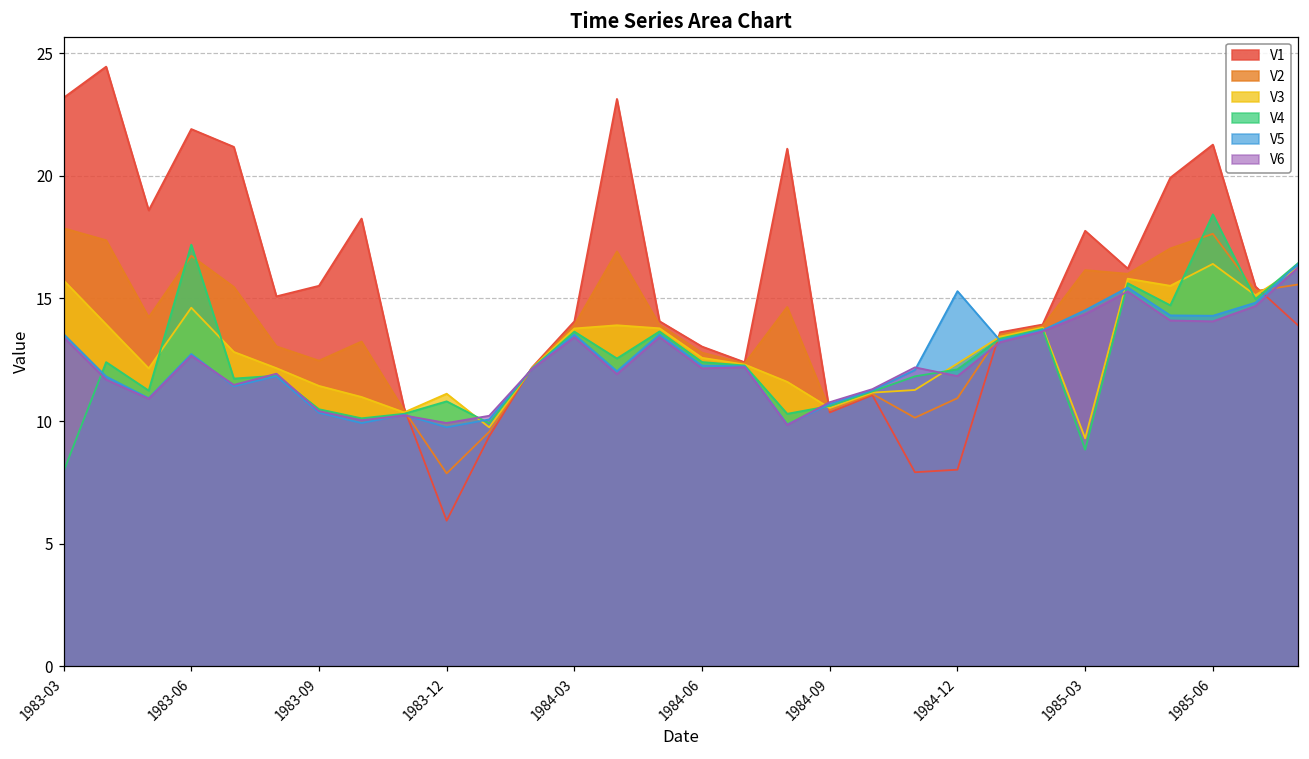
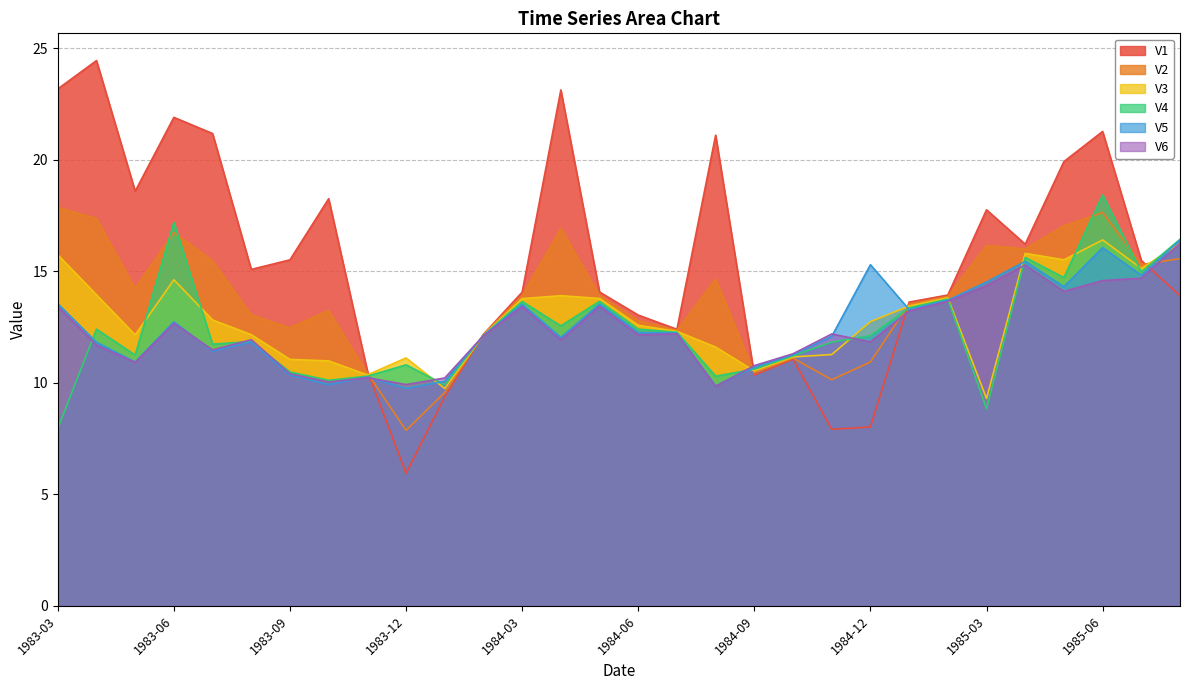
V3, 1983-09: 11.4 -> 11.0
V3, 1984-12: 12.3 -> 12.7
V5, 1985-06: 14.3 -> 16.1
V6, 1985-06: 14.1 -> 14.6
